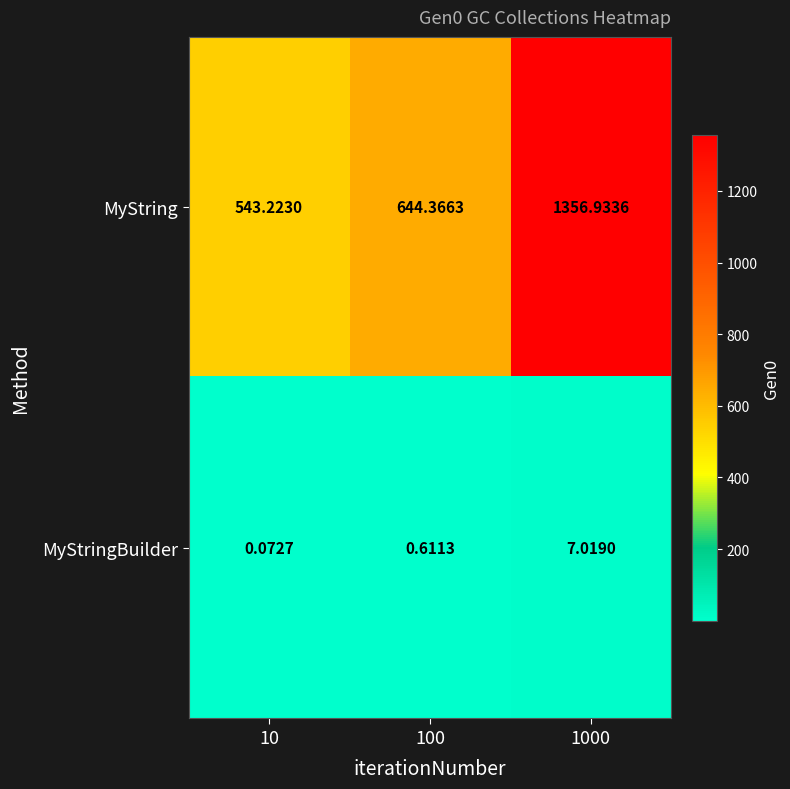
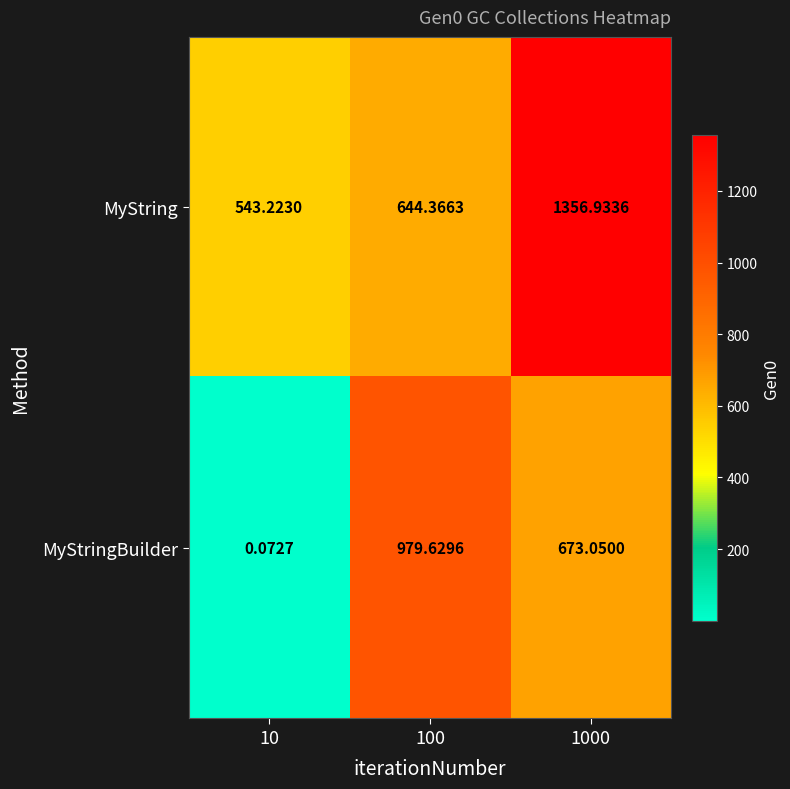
MyStringBuilder, 100: 0.6113 -> 979.6296
MyStringBuilder, 1000: 7.0190 -> 673.0500
